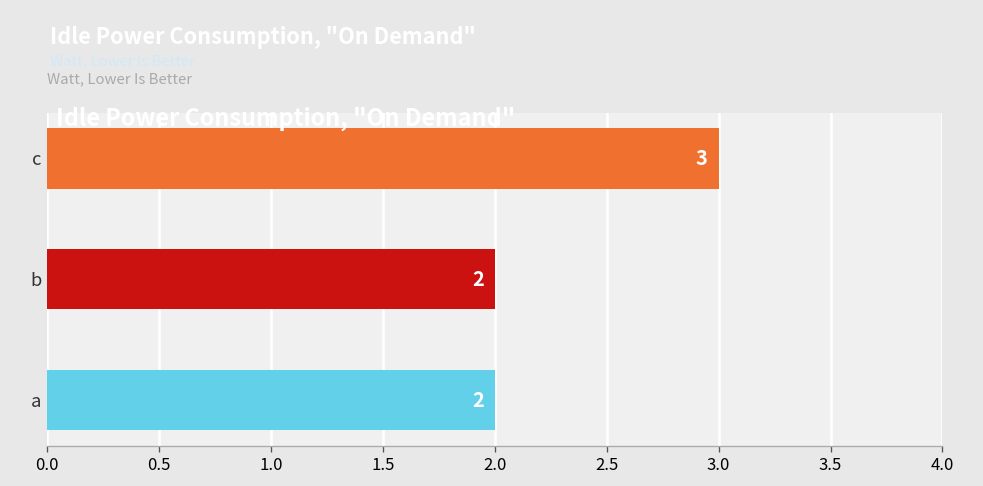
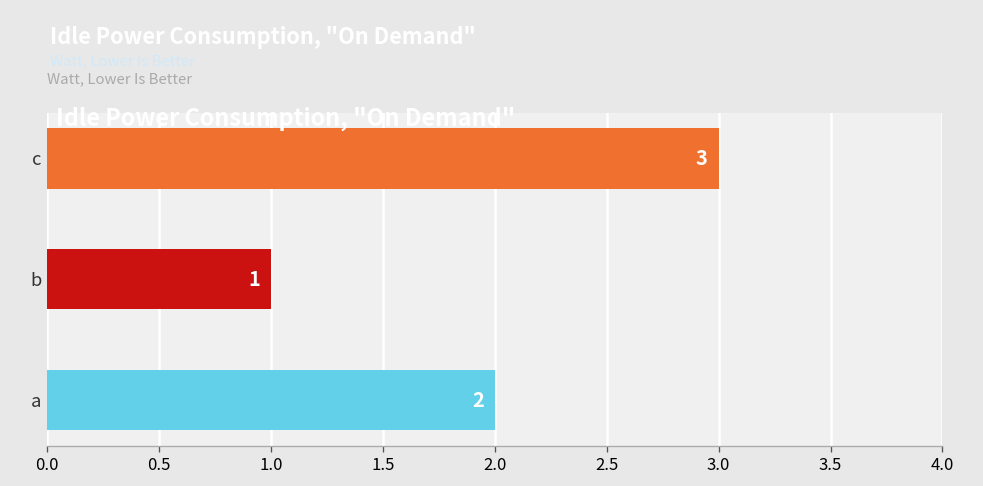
b: 2 -> 1
